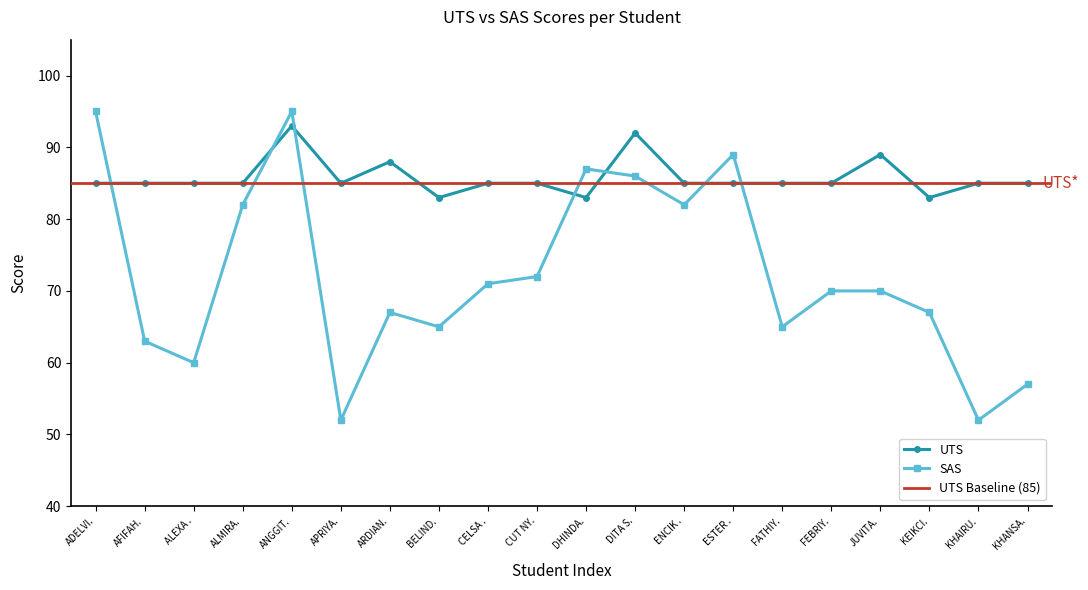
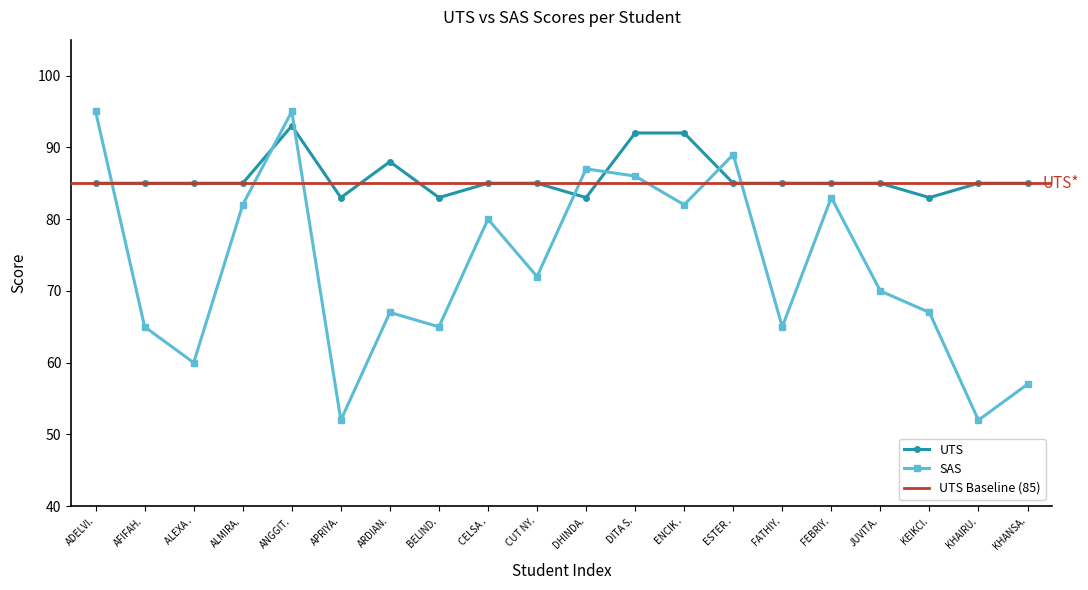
SAS, AFIFAH.: 63 -> 65
UTS, APRIYA.: 85 -> 83
SAS, CELSA .: 71 -> 80
UTS, ENCIK .: 85 -> 92
SAS, FEBRIY.: 70 -> 83
UTS, JUVITA.: 89 -> 85
